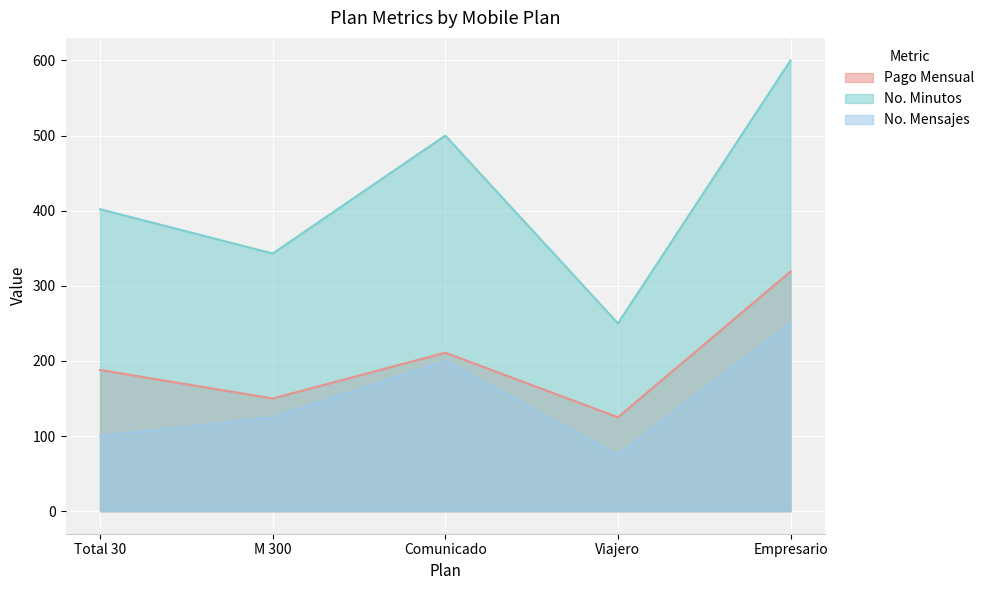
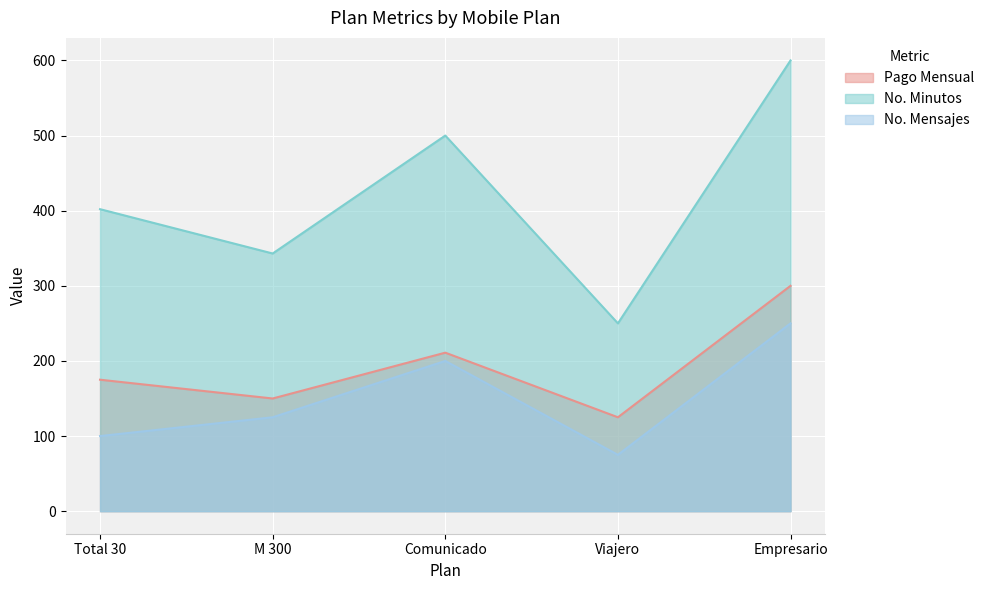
Pago Mensual, Total 30: 190 -> 180
Pago Mensual, Empresario: 320 -> 300
